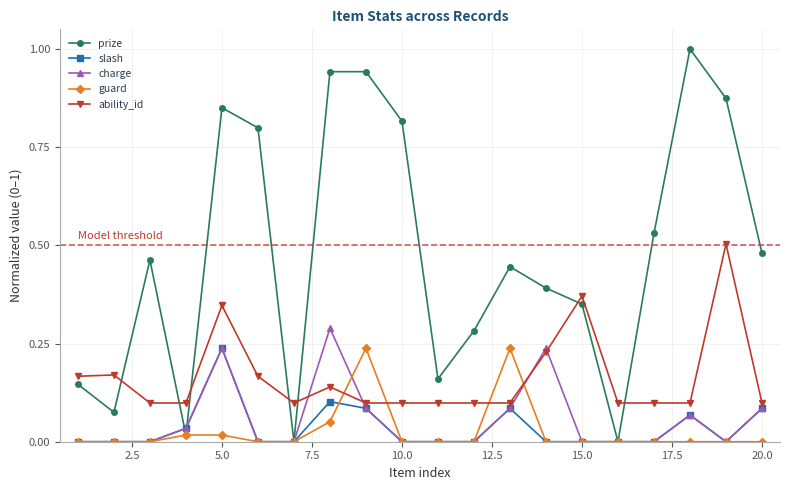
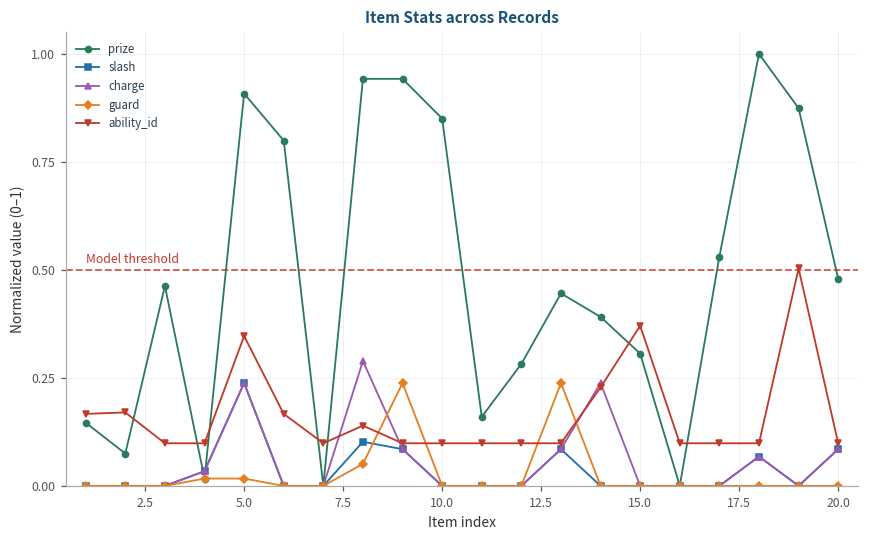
prize, 5.0: 0.85 -> 0.91
prize, 10.0: 0.82 -> 0.85
prize, 15.0: 0.35 -> 0.31
